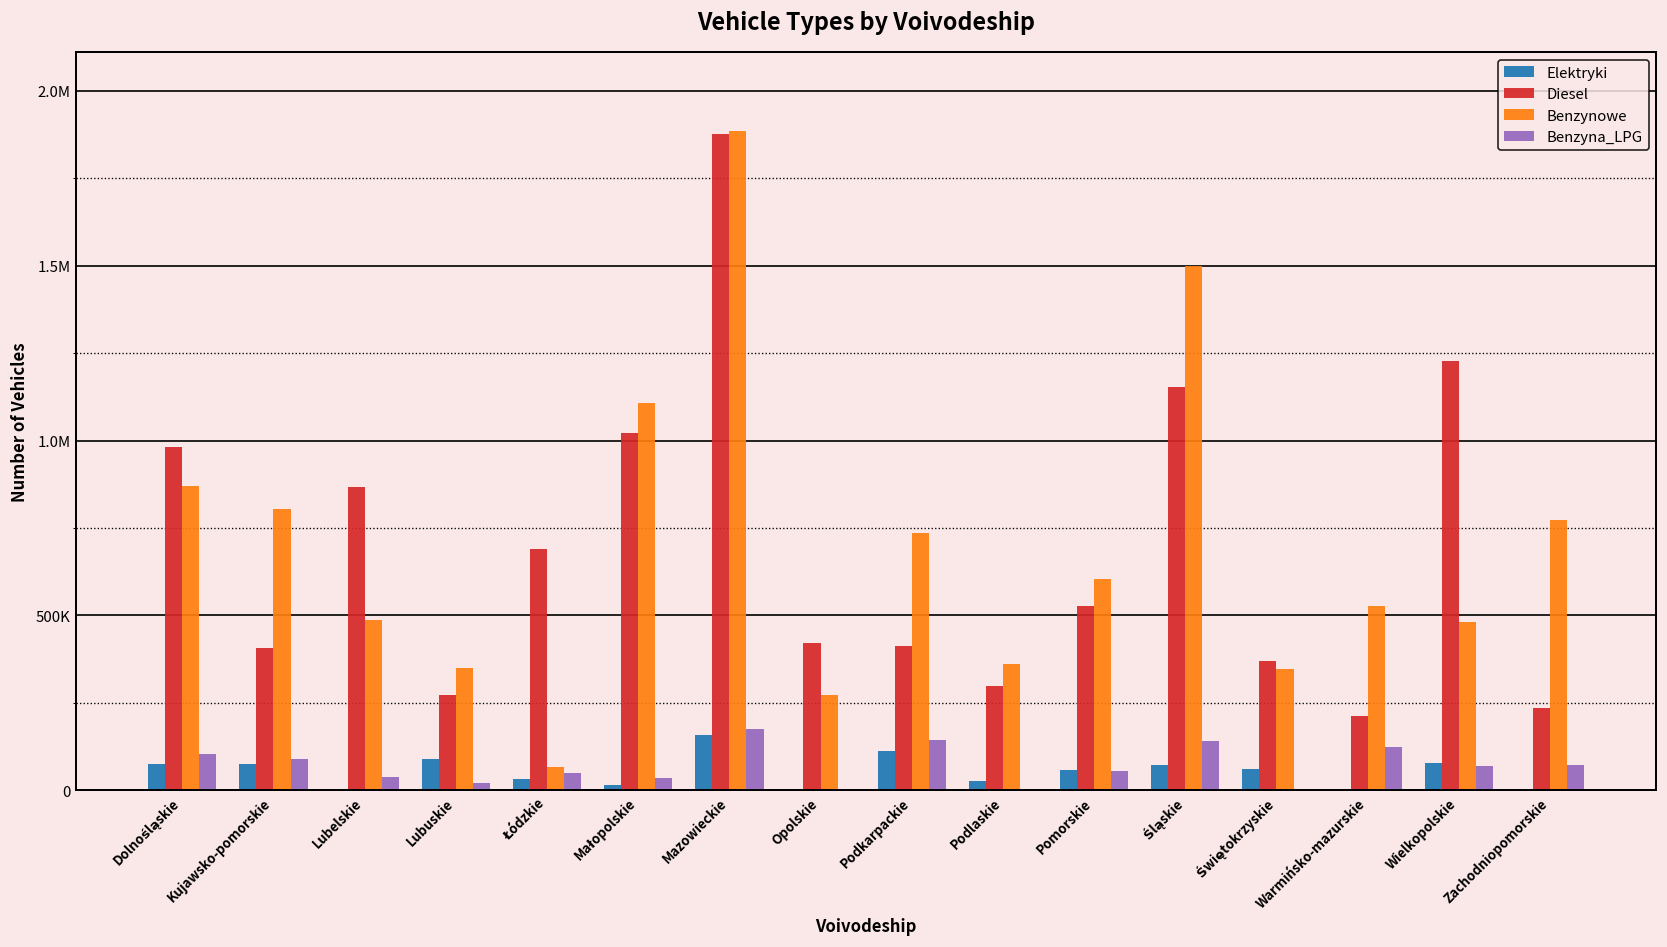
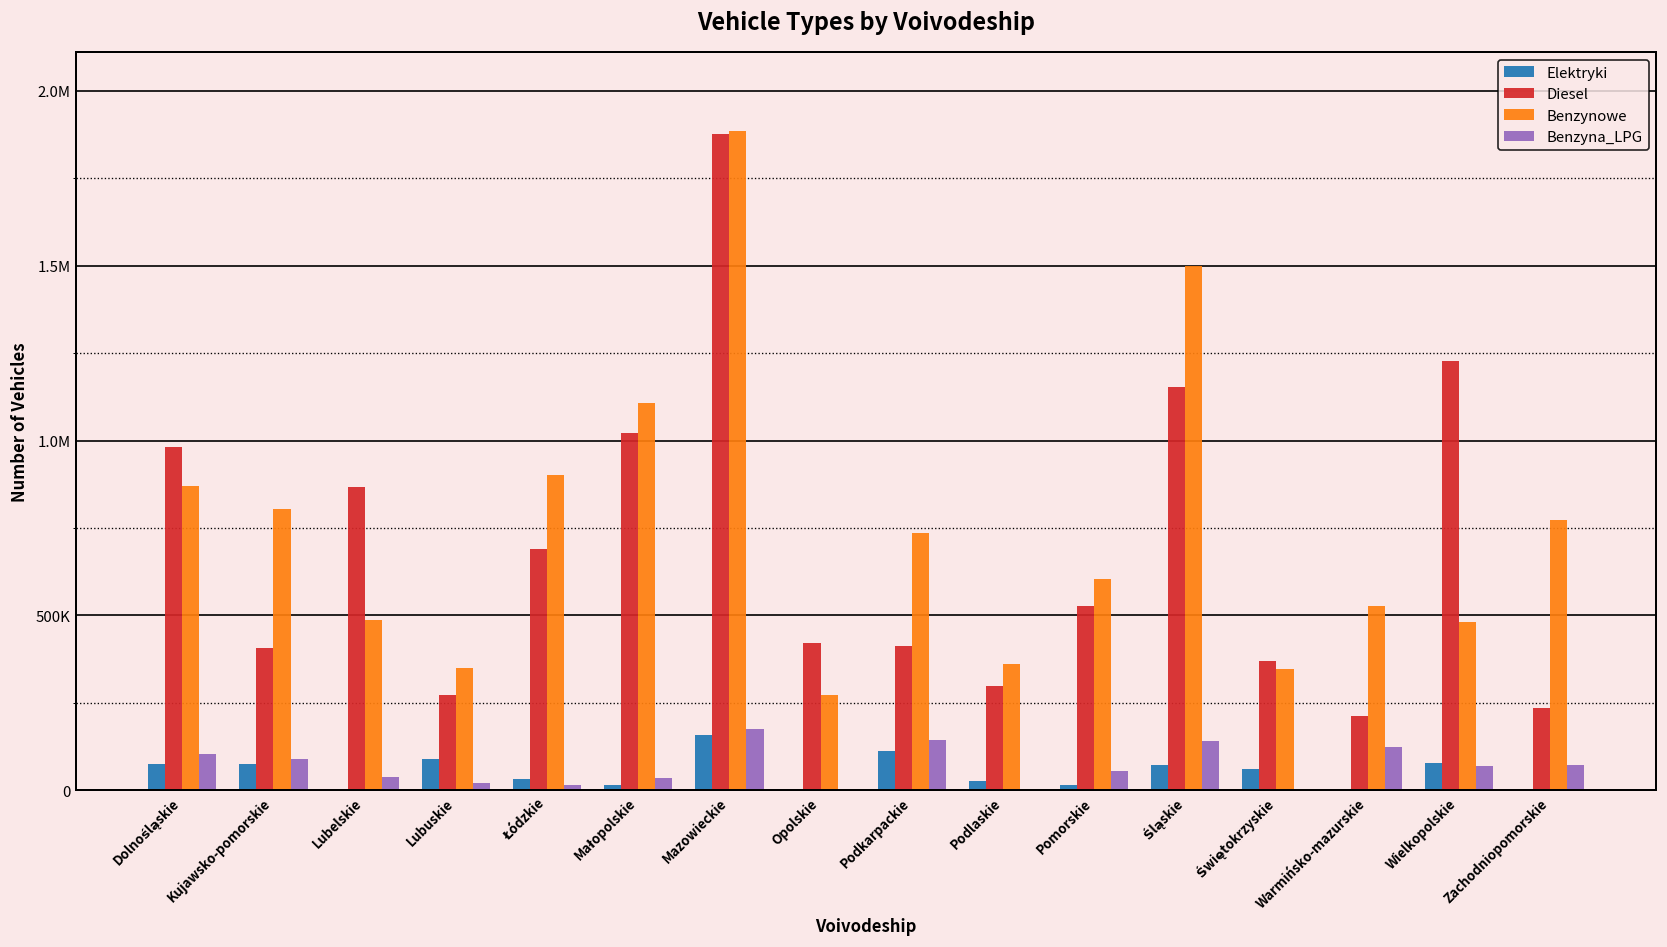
Benzynowe, Łódzkie: 70000 -> 900000
Benzyna_LPG, Łódzkie: 50000 -> 20000
Elektryki, Pomorskie: 60000 -> 20000
